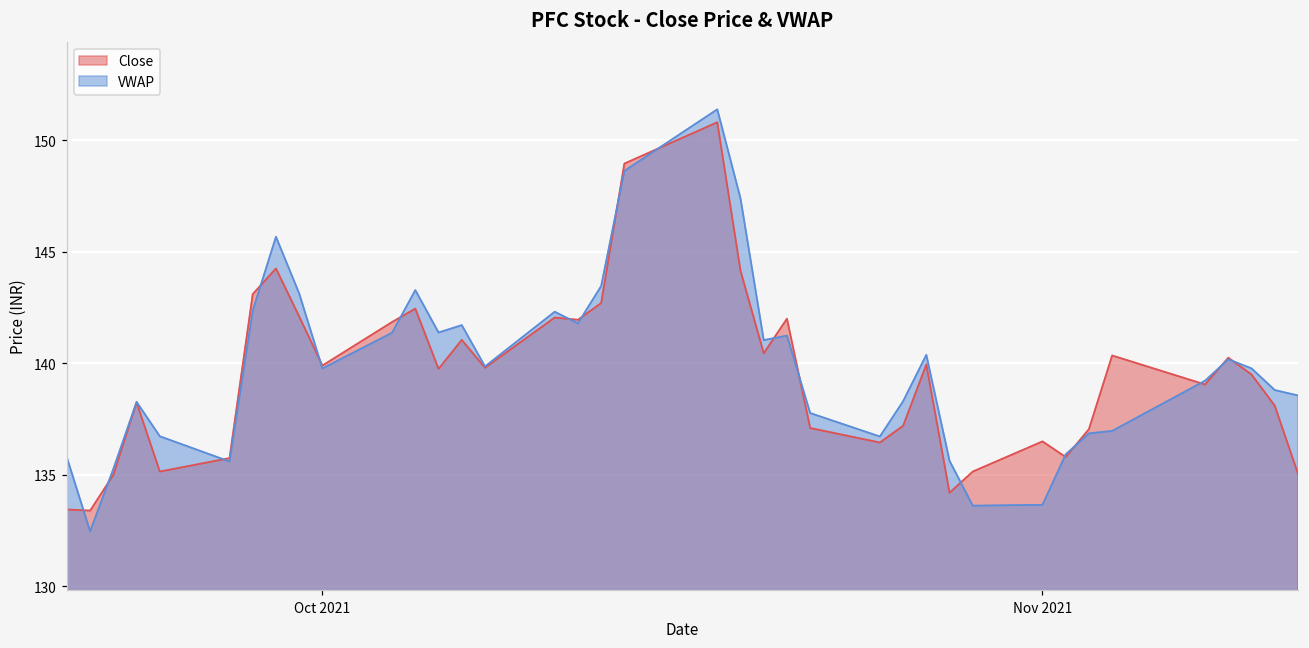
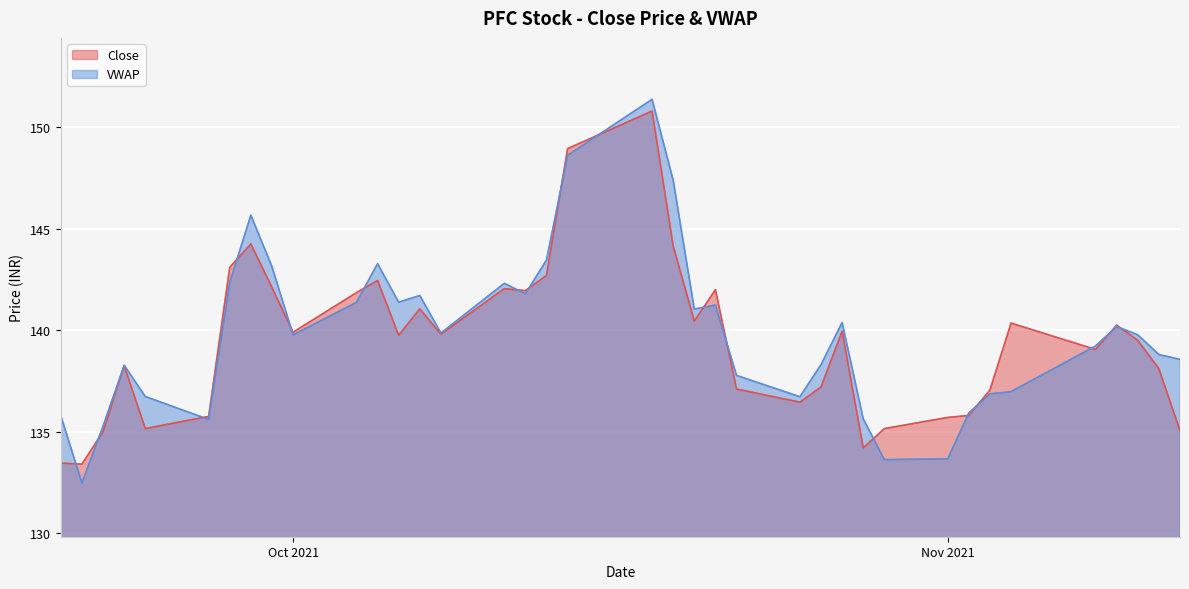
Close, Nov 2021: 136.5 -> 135.7
